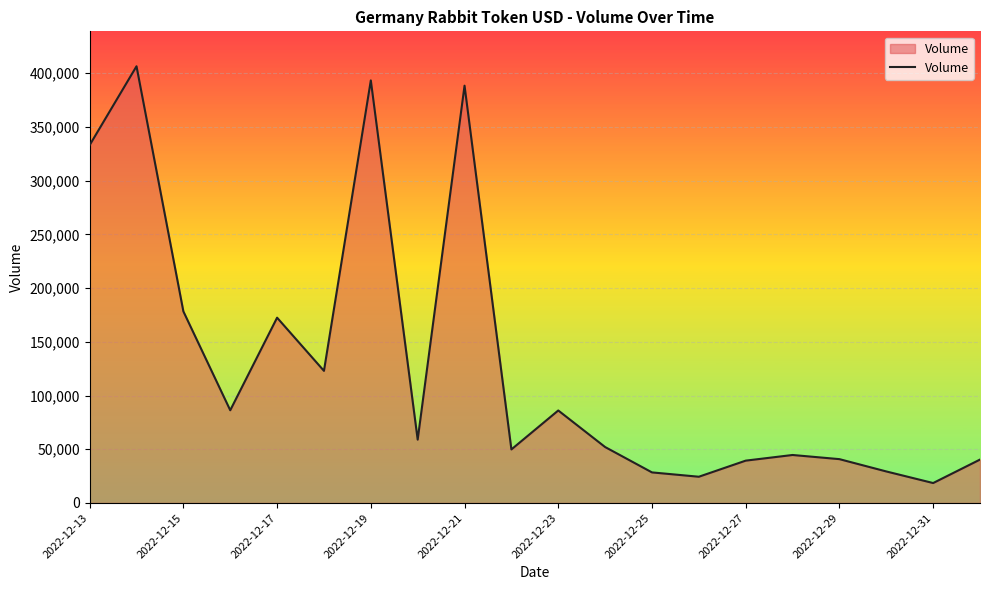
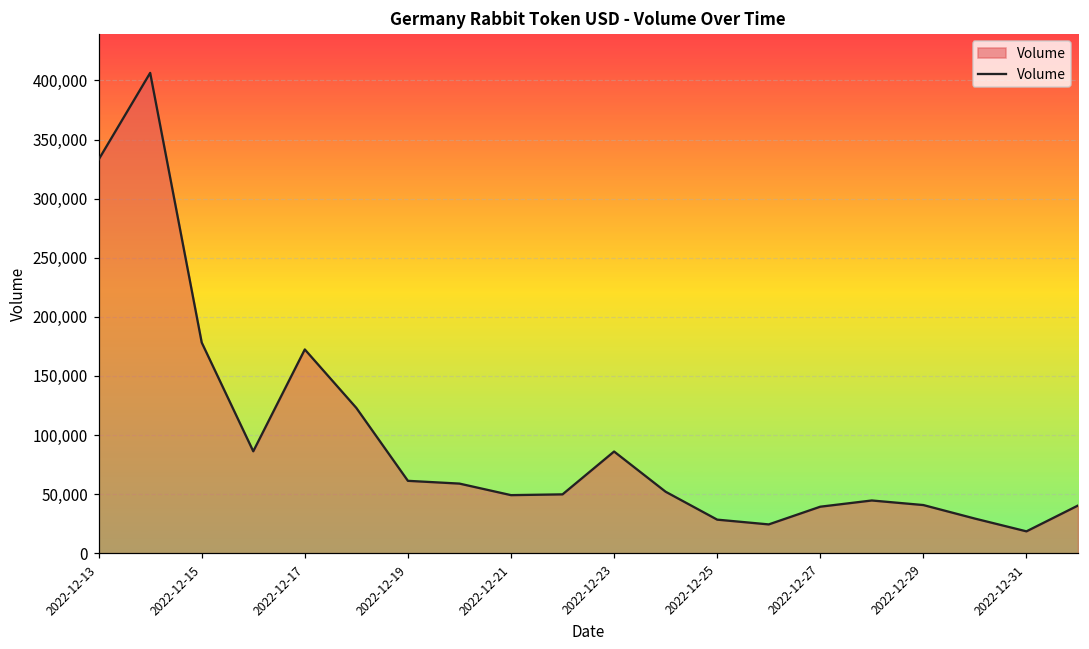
2022-12-19: 393,000 -> 61,000
2022-12-21: 388,000 -> 49,000
